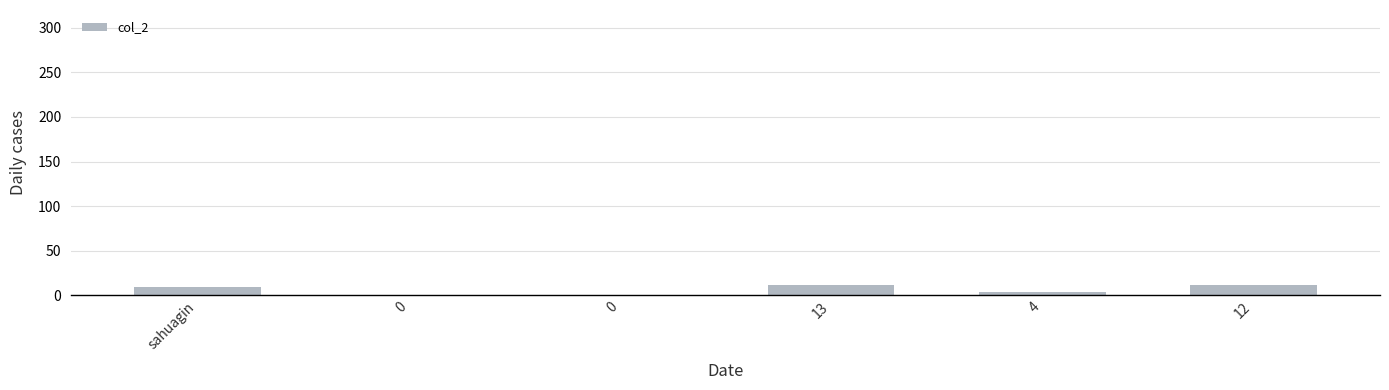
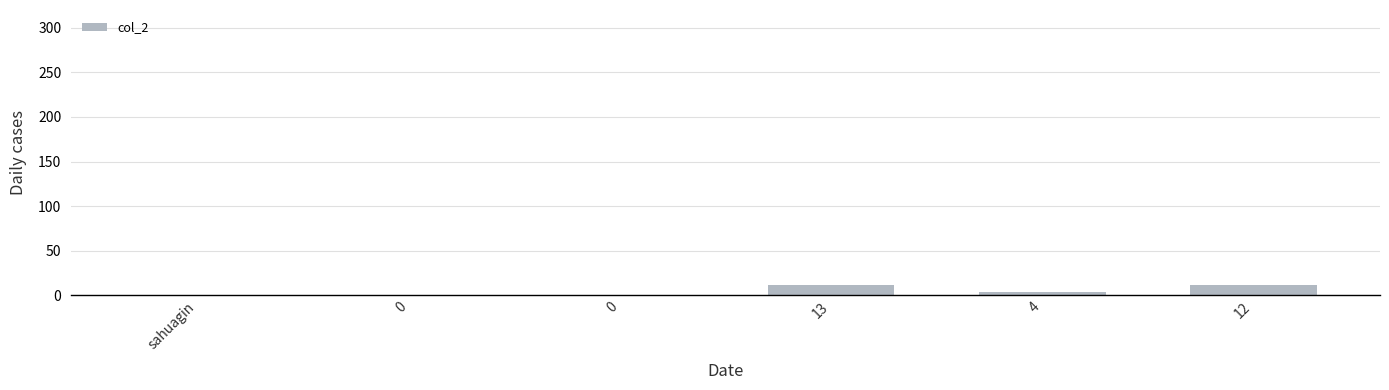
sahuagin: 10 -> 0
